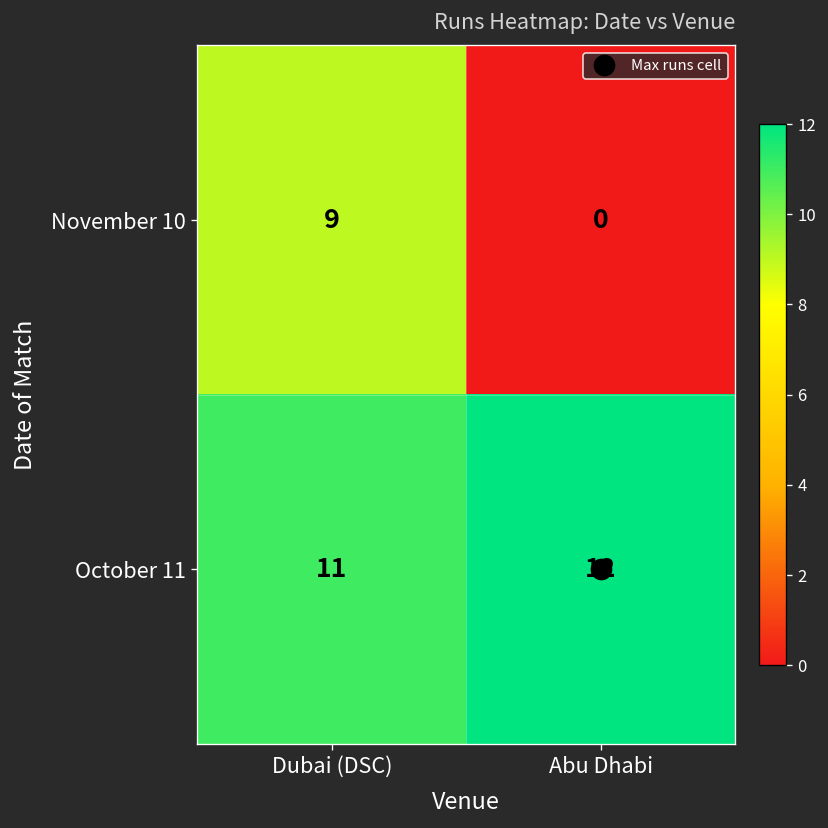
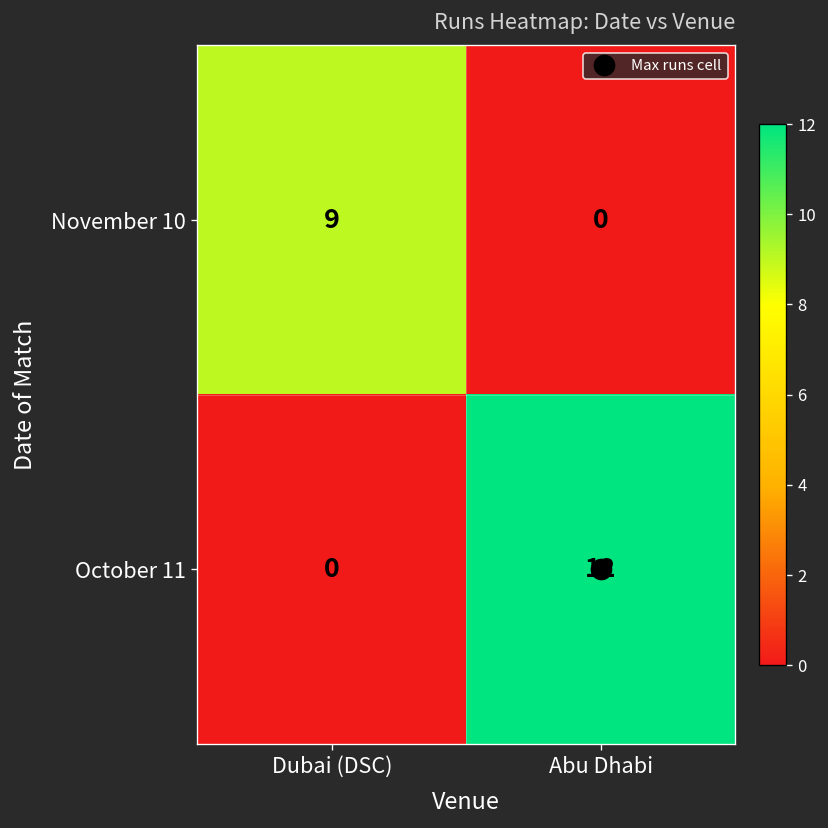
October 11, Dubai (DSC): 11 -> 0
